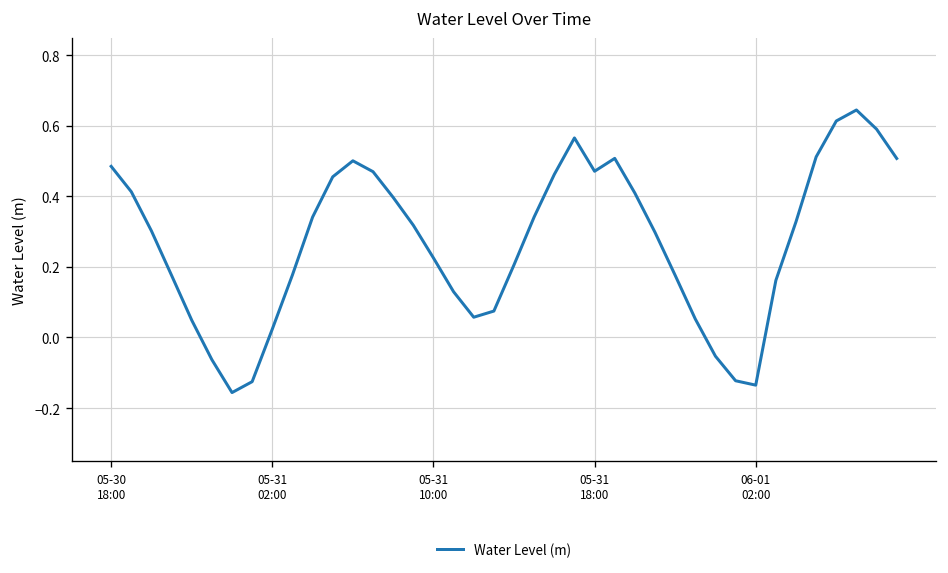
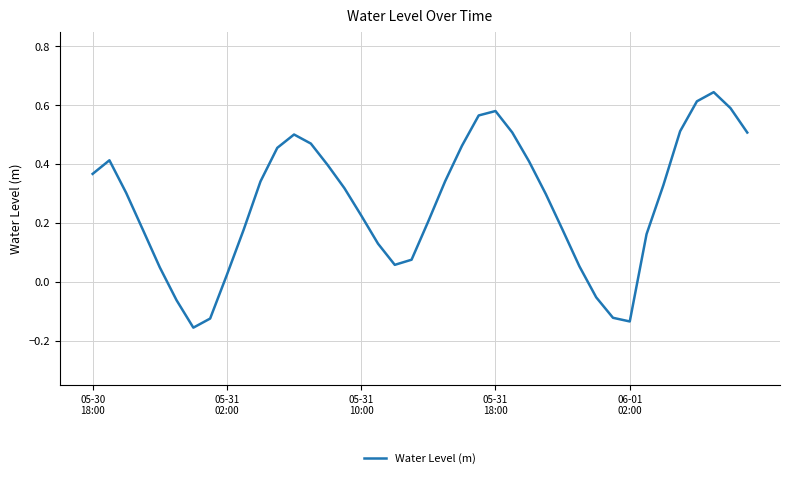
05-30 18:00: 0.48 -> 0.37
05-31 18:00: 0.47 -> 0.58
